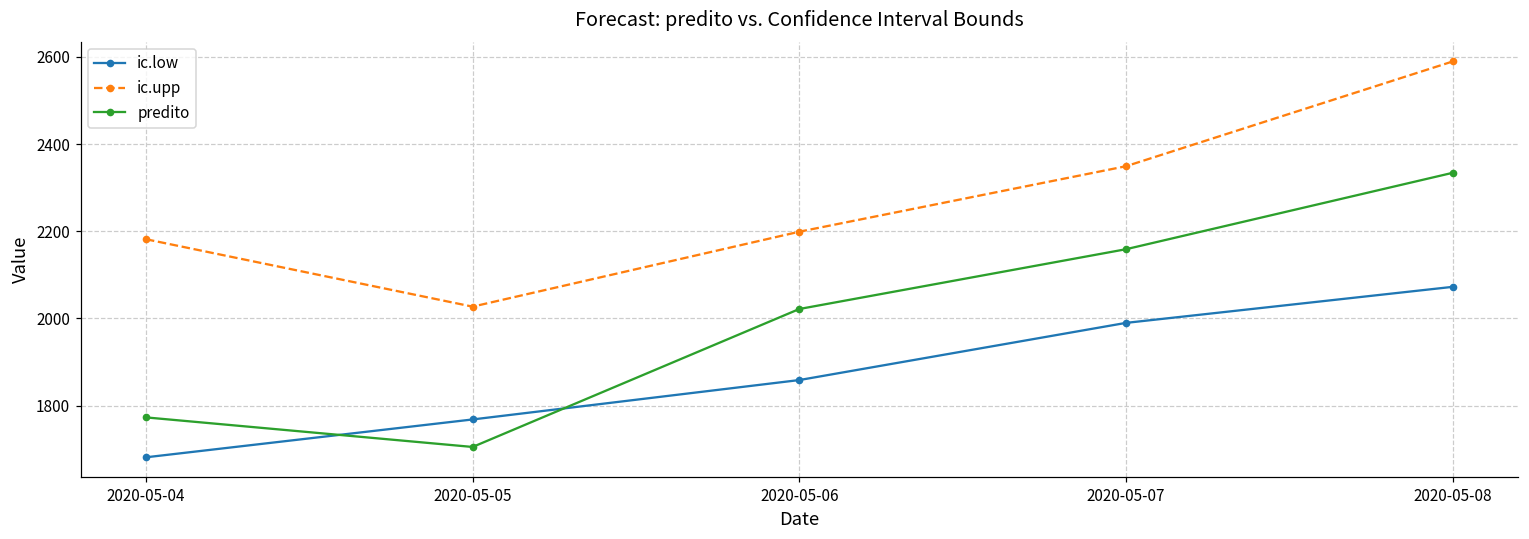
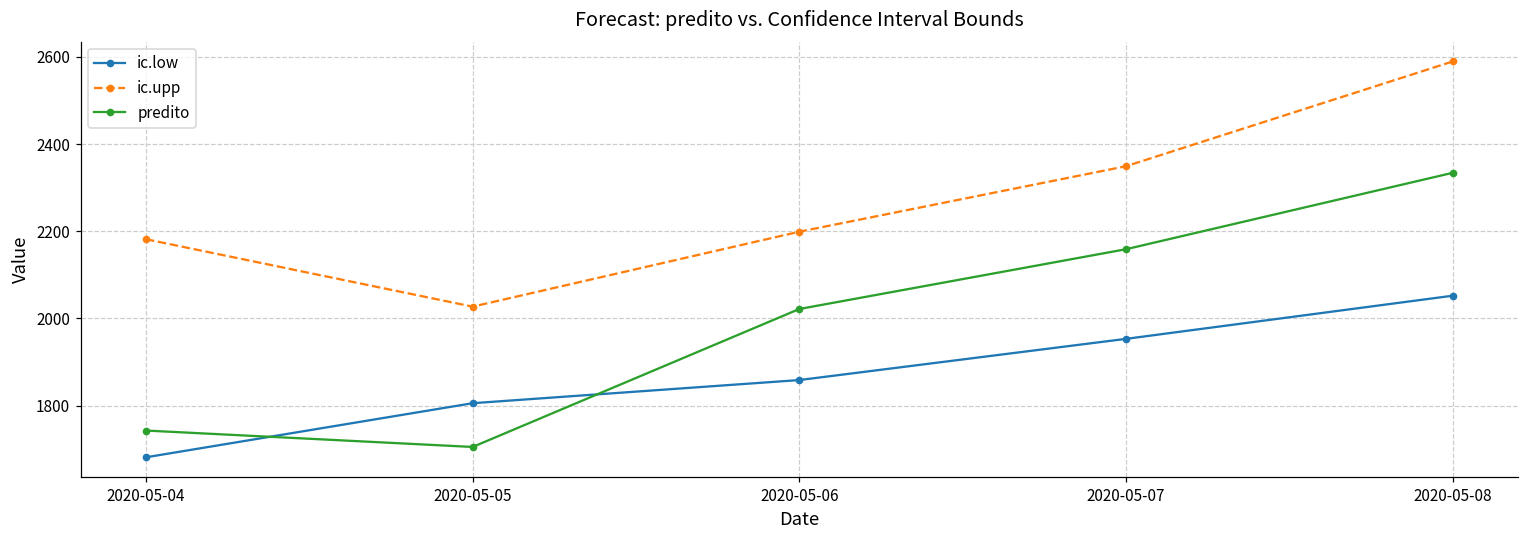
predito, 2020-05-04: 1770 -> 1740
ic.low, 2020-05-05: 1770 -> 1810
ic.low, 2020-05-07: 1990 -> 1950
ic.low, 2020-05-08: 2070 -> 2050
